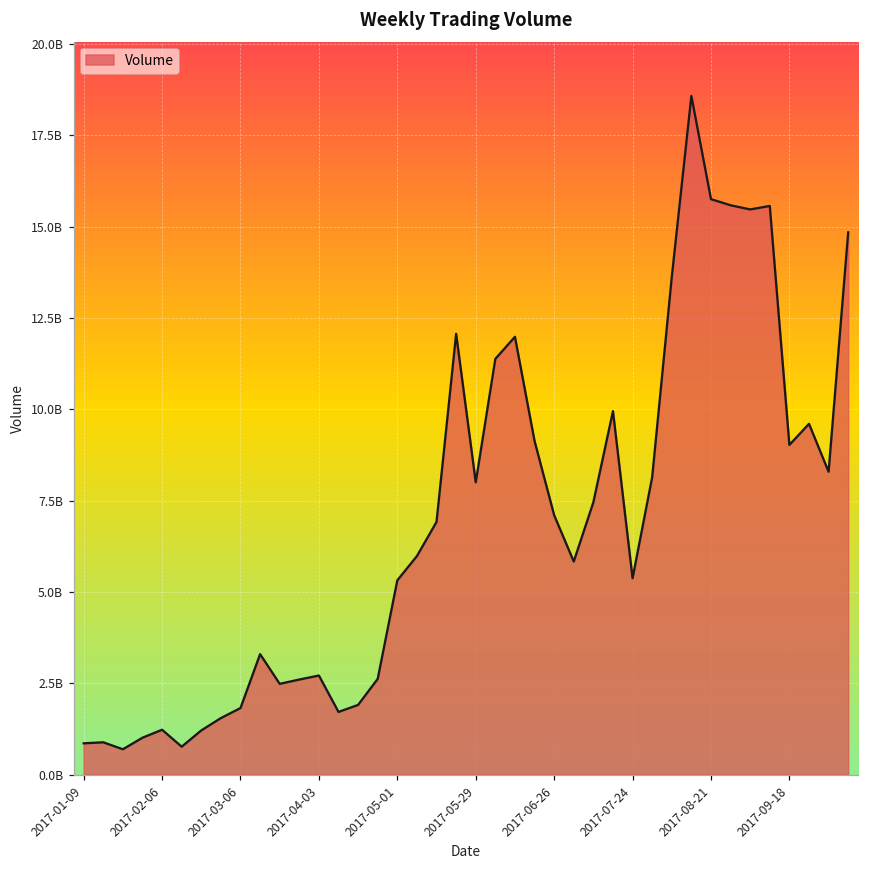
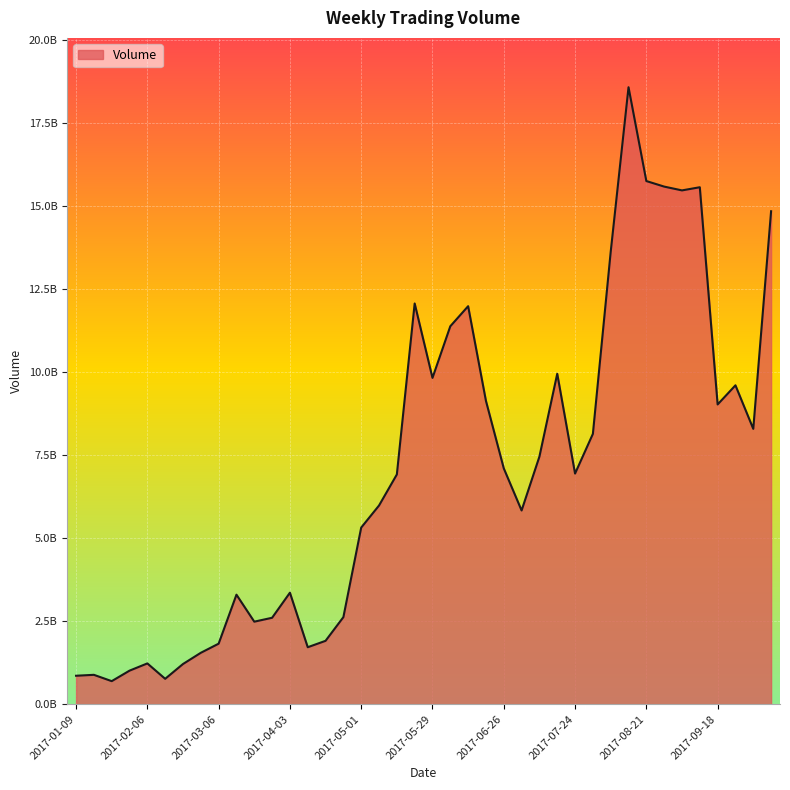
2017-04-03: 2700000000 -> 3400000000
2017-05-29: 8000000000 -> 9800000000
2017-07-24: 5400000000 -> 6900000000
